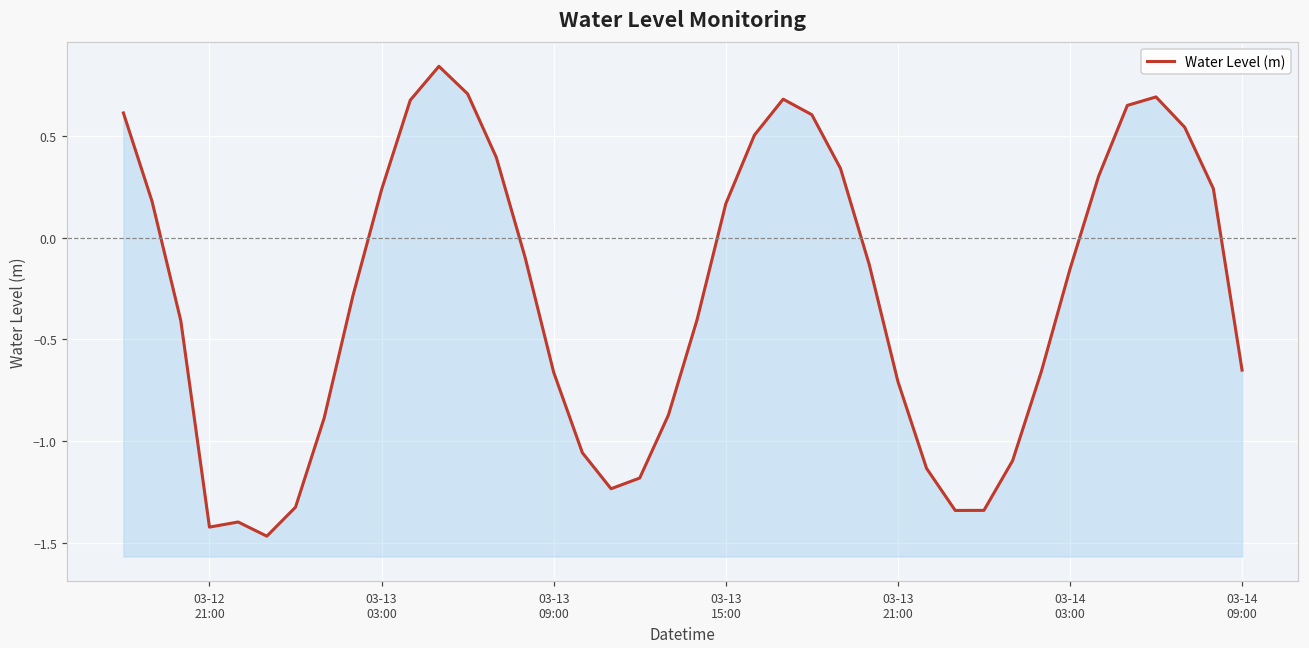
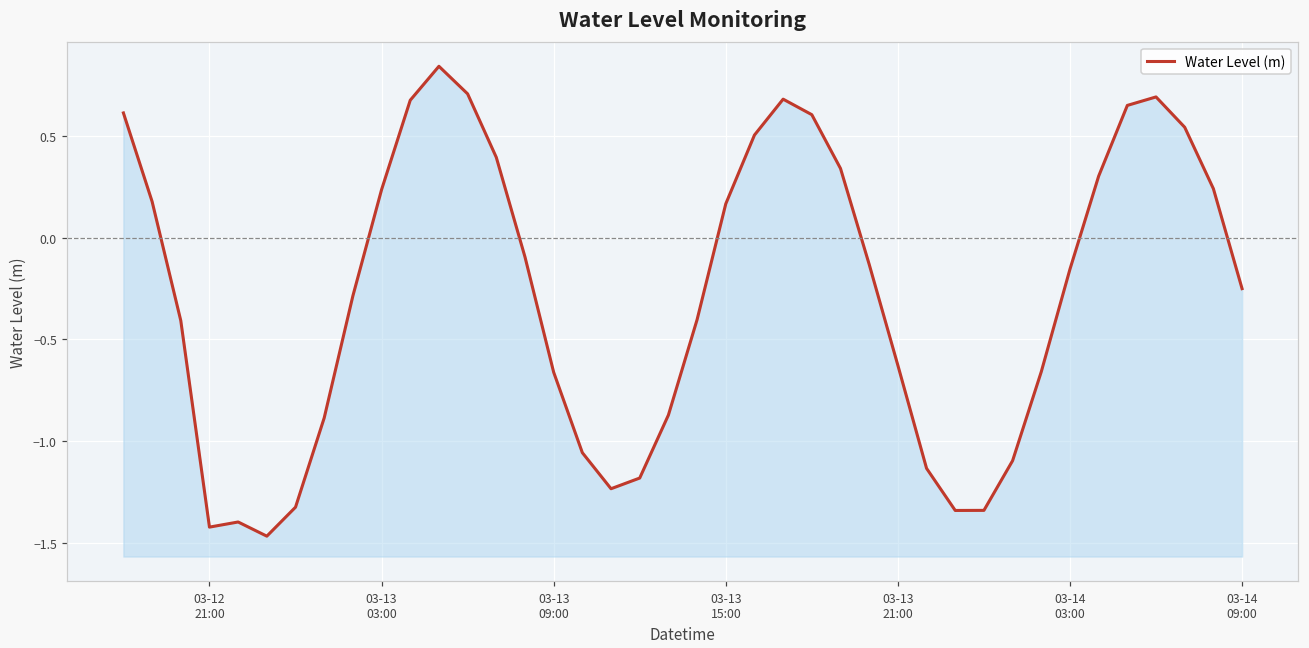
03-13 21:00: -0.71 -> -0.63
03-14 09:00: -0.65 -> -0.25
